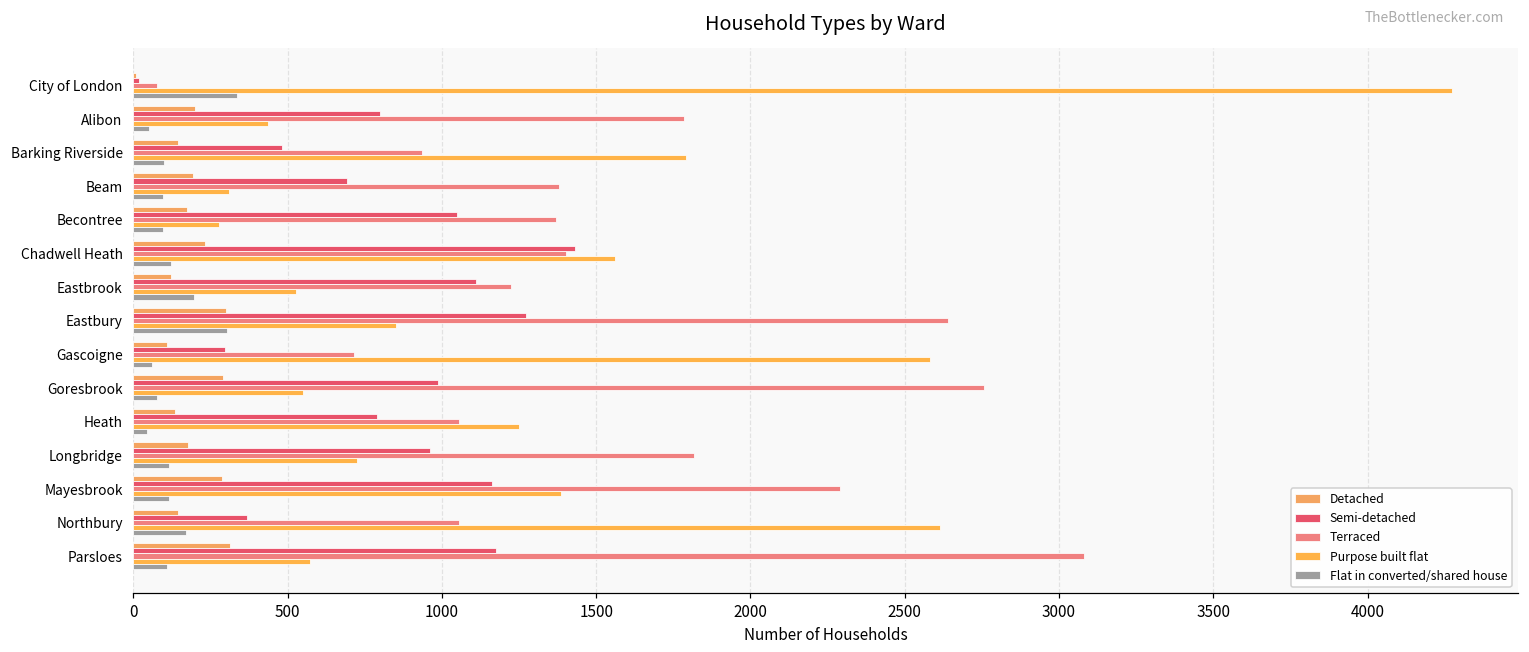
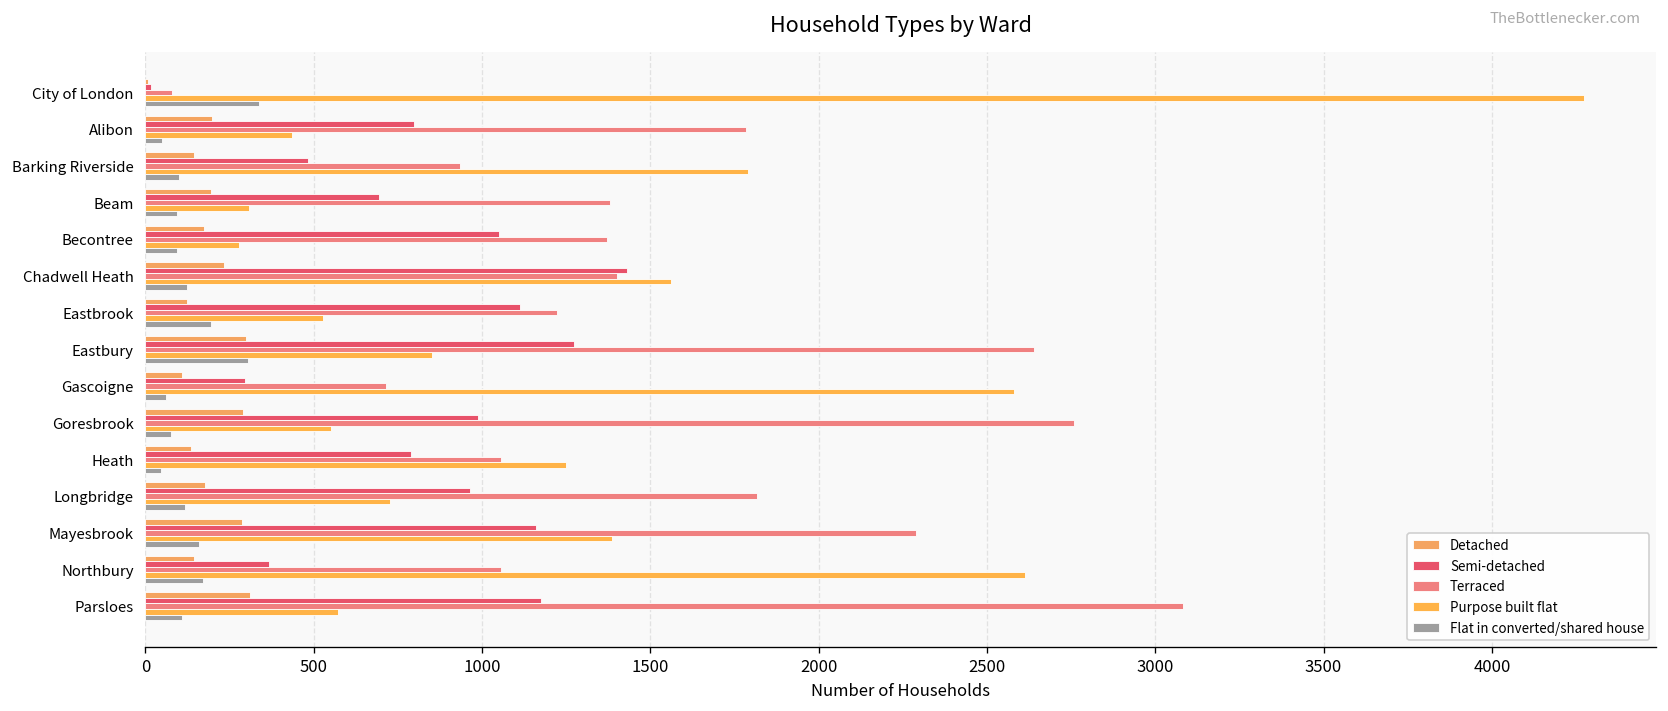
Flat in converted/shared house, Mayesbrook: 120 -> 160
